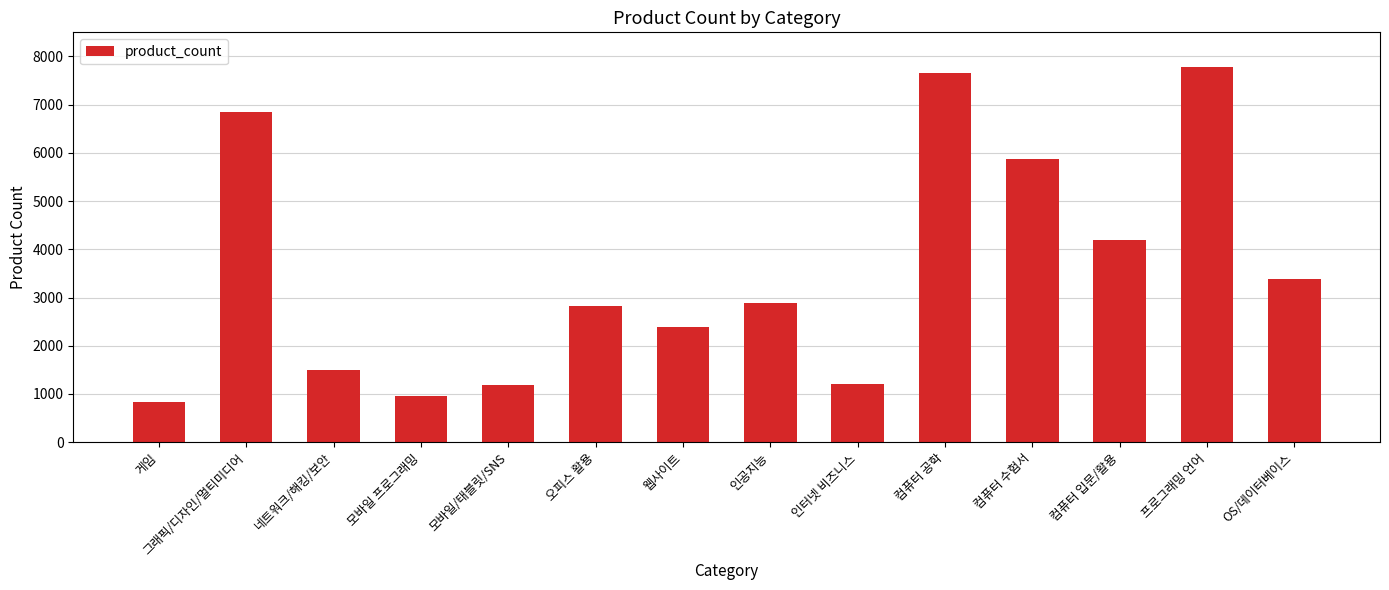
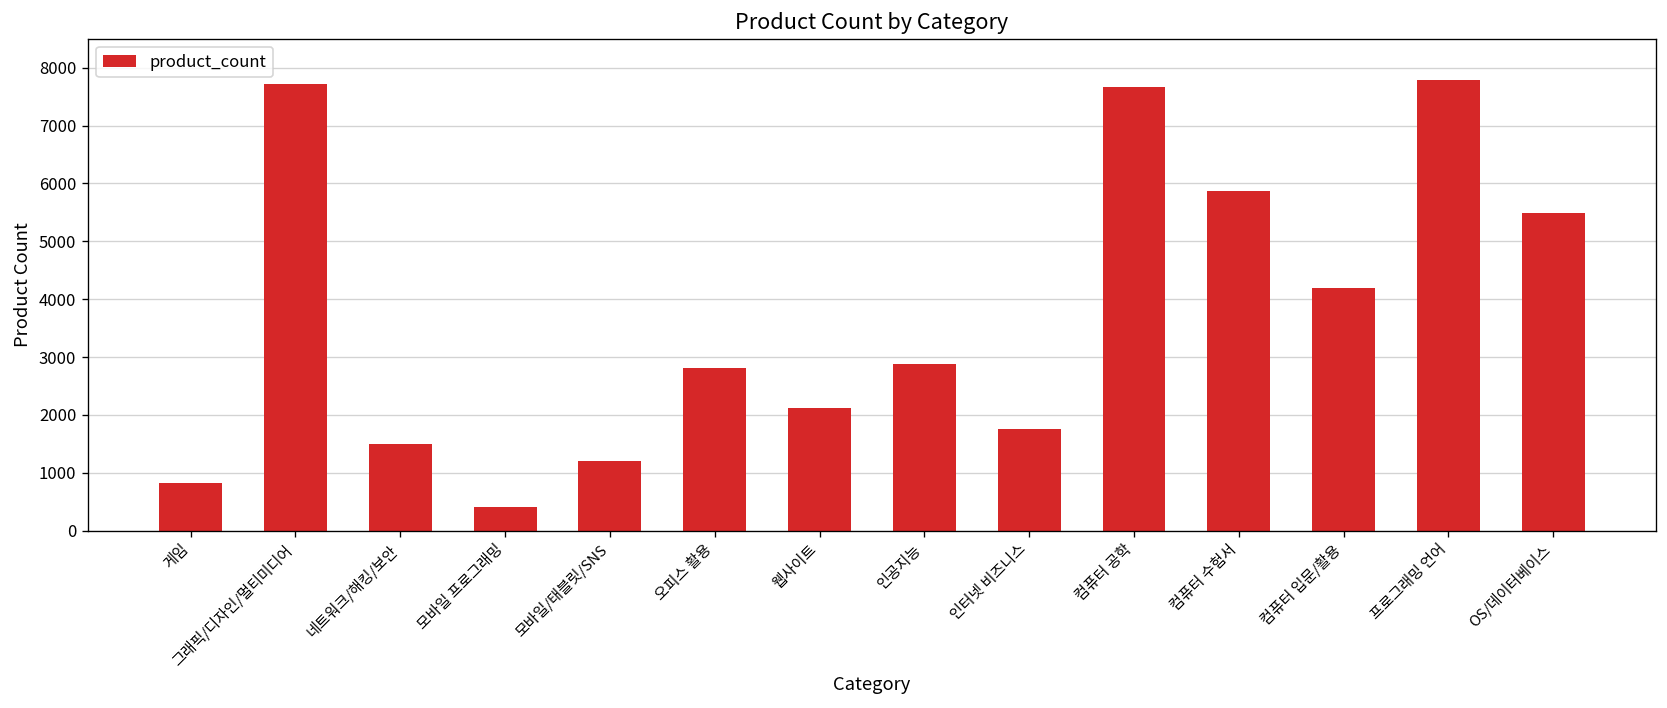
그래픽/디자인/멀티미디어: 6800 -> 7700
모바일 프로그래밍: 1000 -> 400
웹사이트: 2400 -> 2100
인터넷 비즈니스: 1200 -> 1700
OS/데이터베이스: 3400 -> 5500
